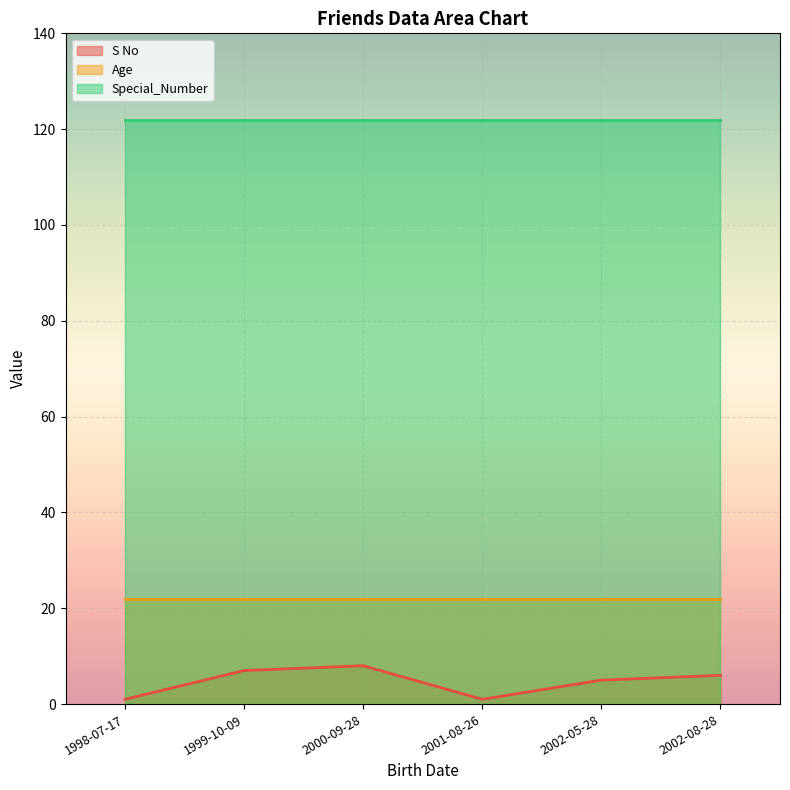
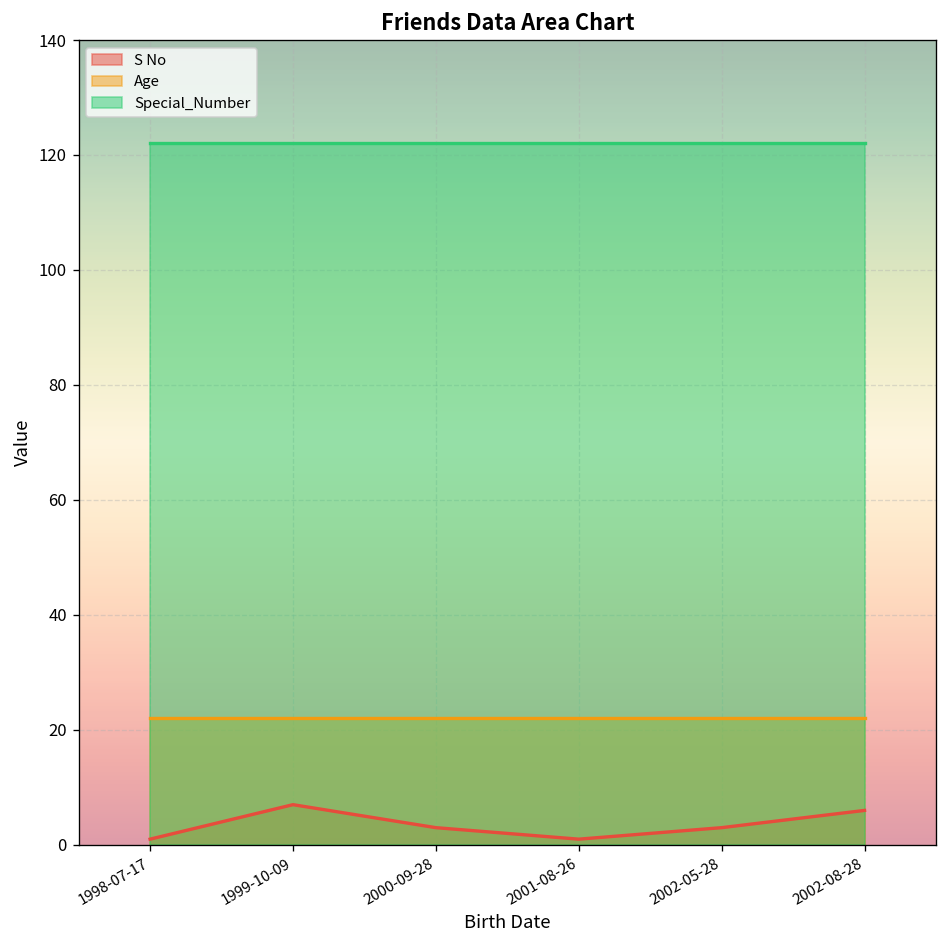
S No, 2000-09-28: 8 -> 3
S No, 2002-05-28: 5 -> 3
